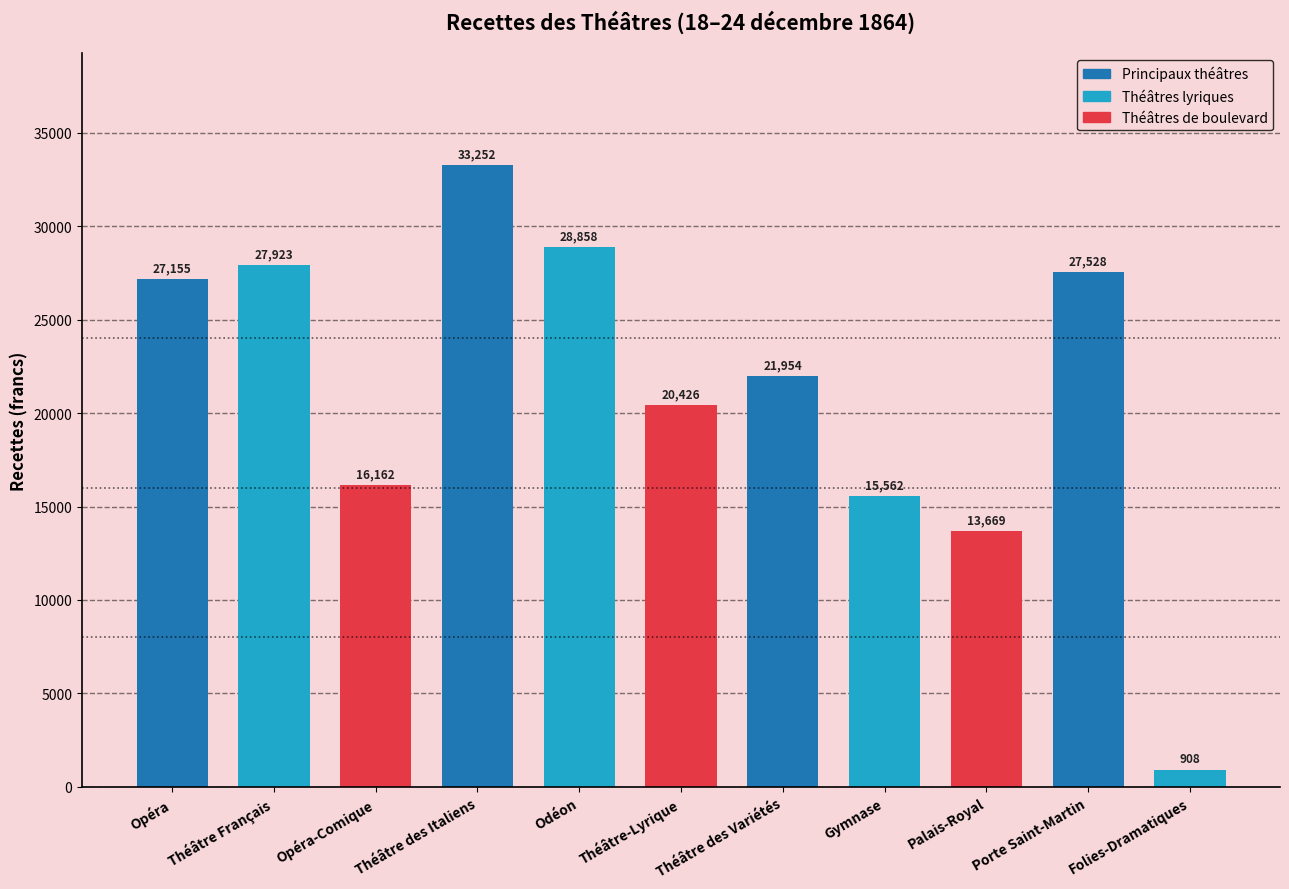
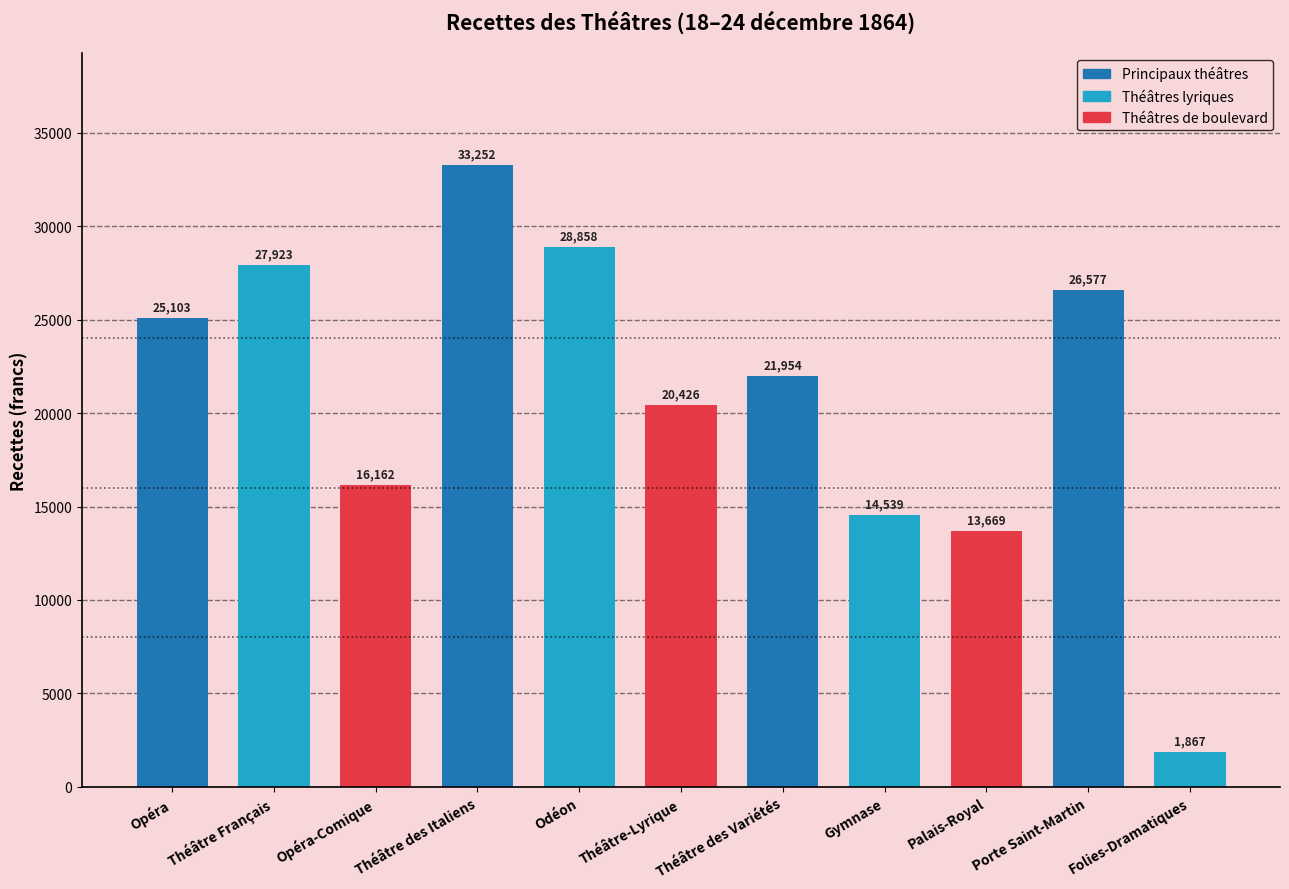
Opéra: 27,155 -> 25,103
Gymnase: 15,562 -> 14,539
Porte Saint-Martin: 27,528 -> 26,577
Folies-Dramatiques: 908 -> 1,867
